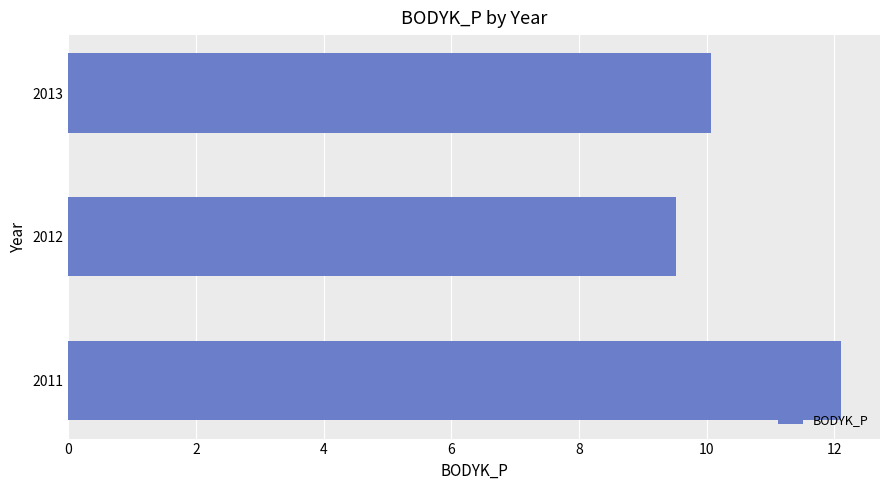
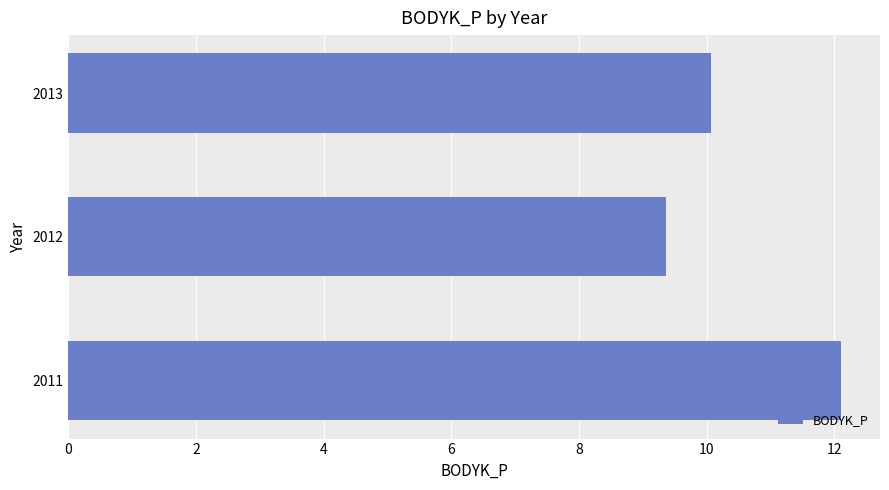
2012: 9.5 -> 9.4
